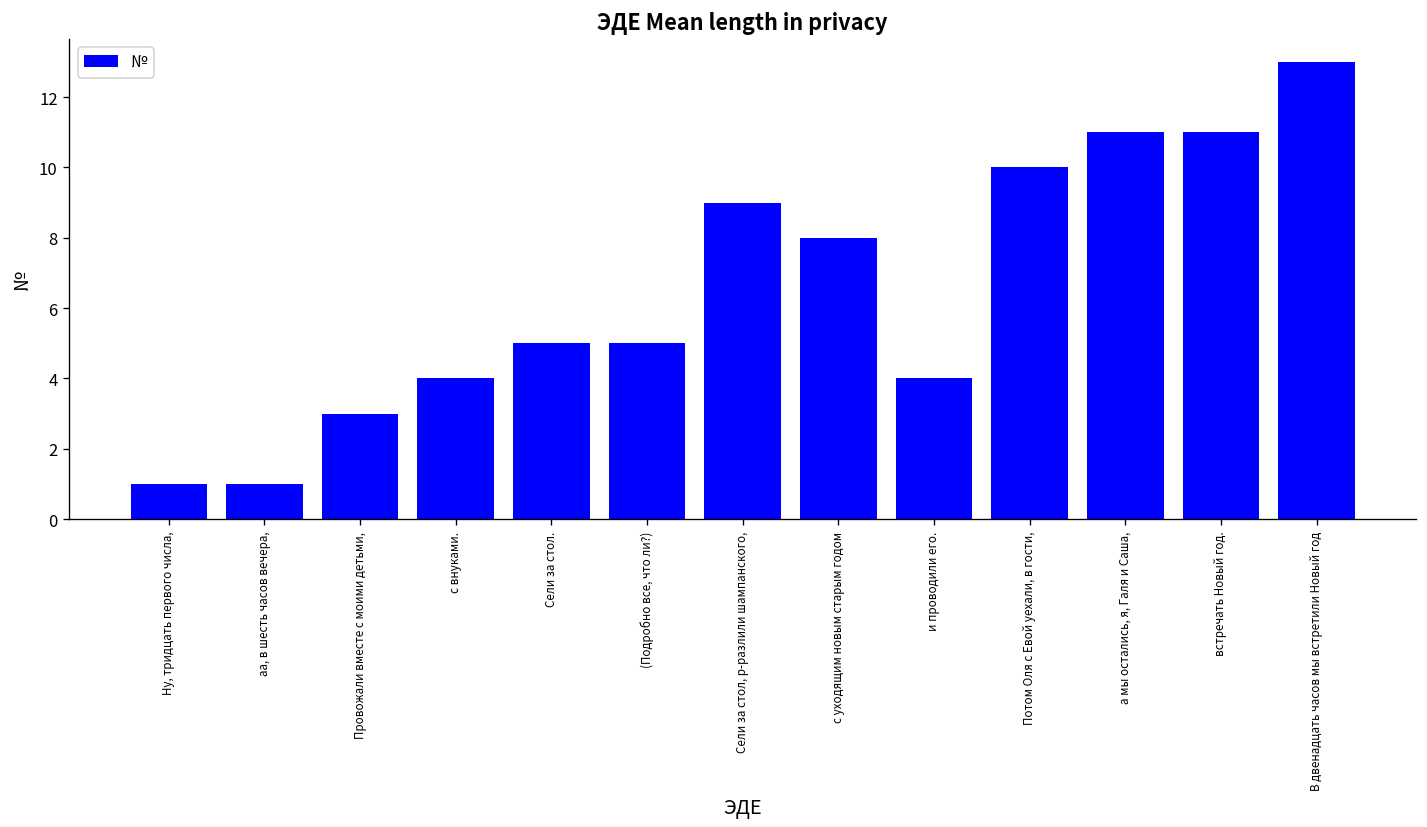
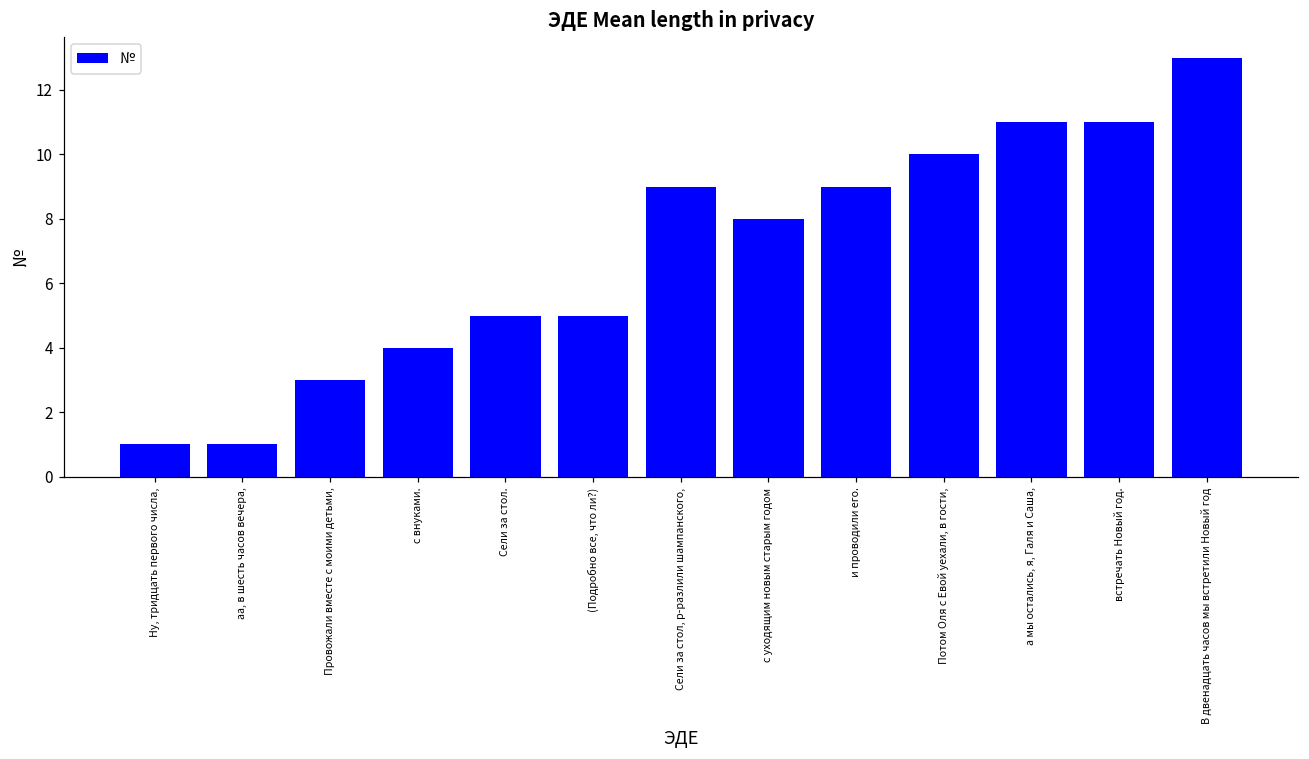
и проводили его.: 4 -> 9
